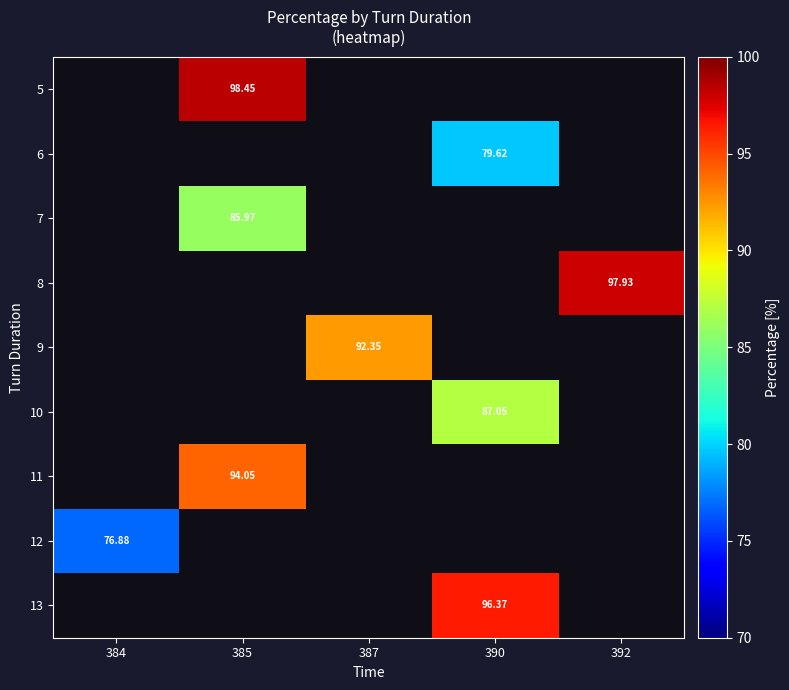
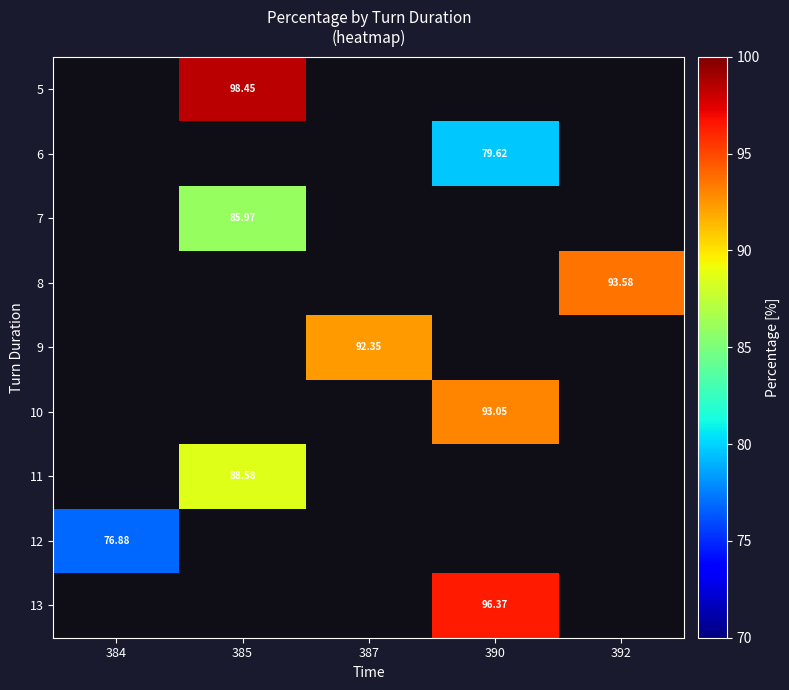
8, 392: 97.93 -> 93.58
10, 390: 87.05 -> 93.05
11, 385: 94.05 -> 88.58
